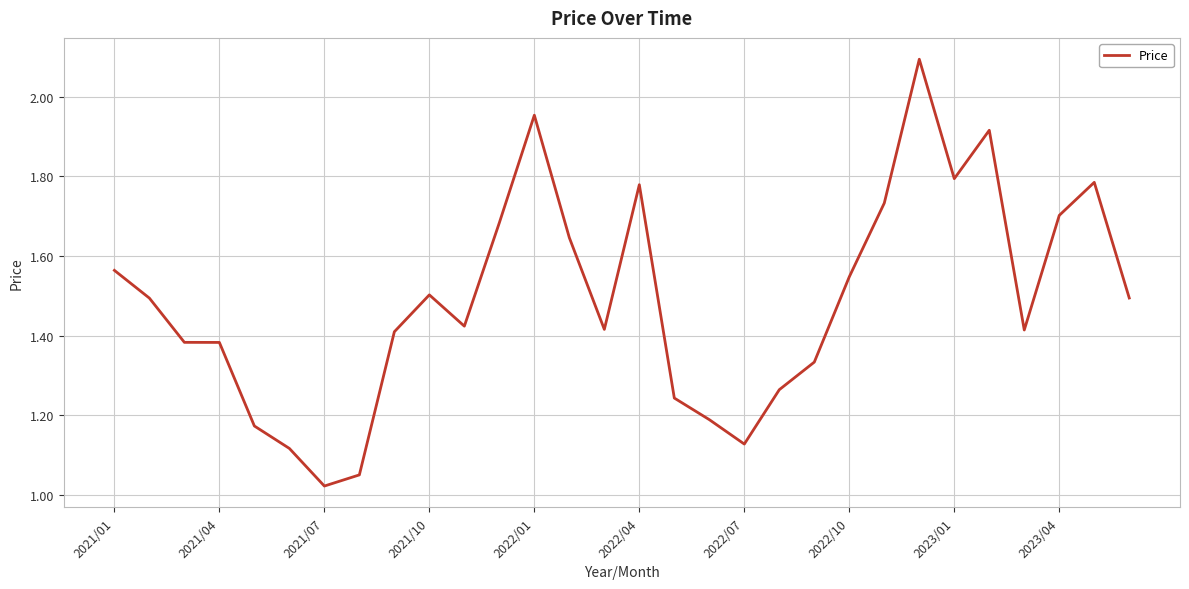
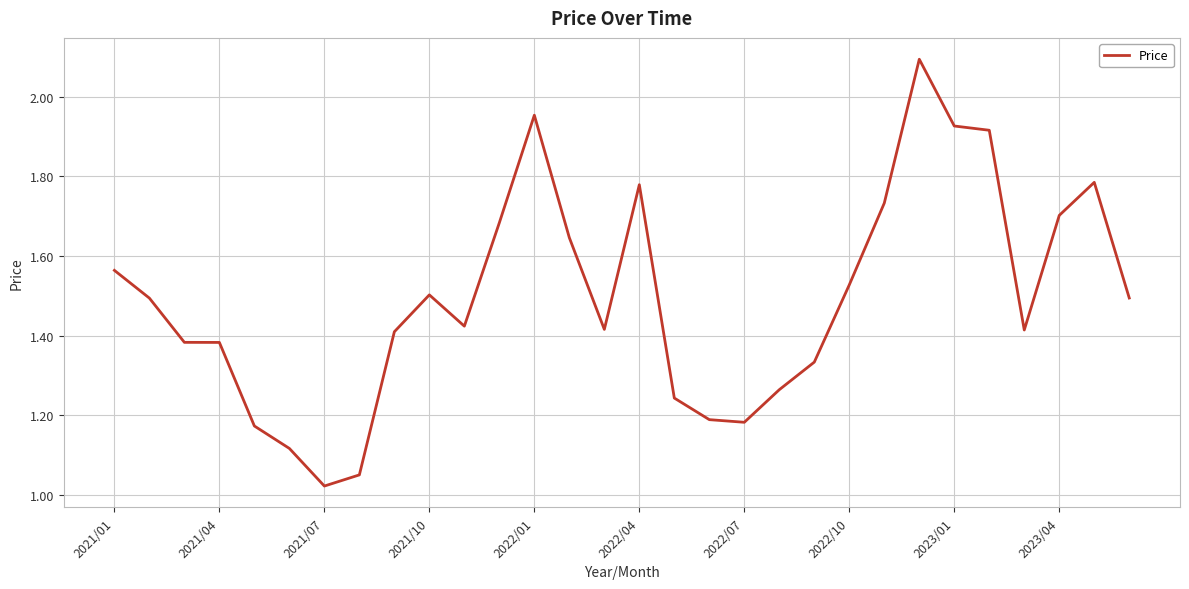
2022/07: 1.13 -> 1.18
2022/10: 1.55 -> 1.53
2023/01: 1.79 -> 1.93
